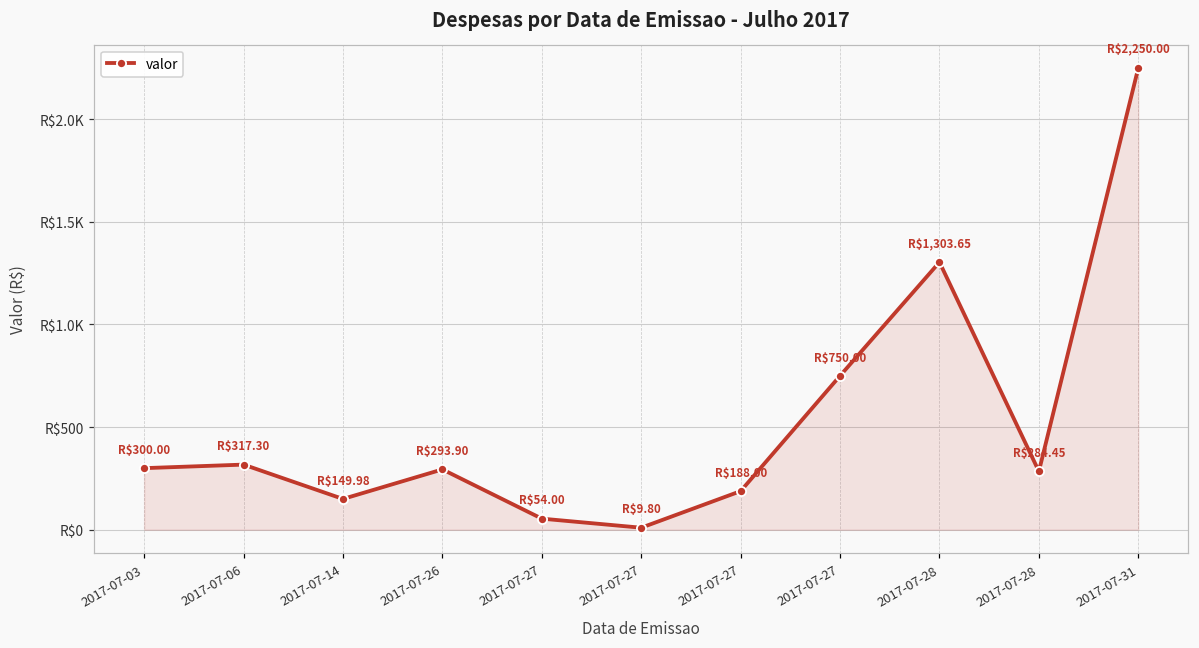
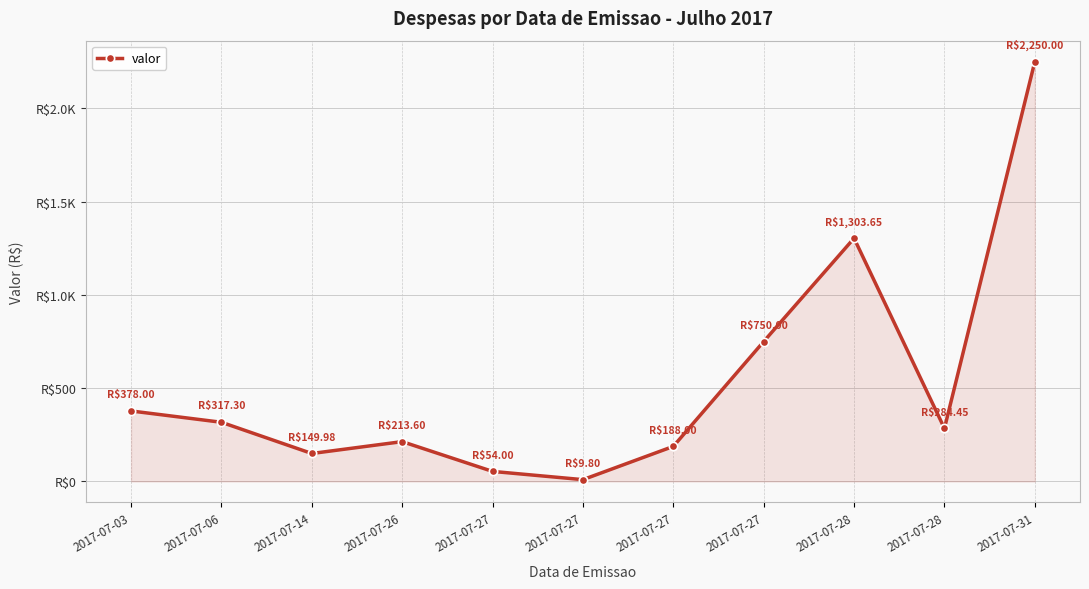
2017-07-03: $300.00 -> $378.00
2017-07-26: $293.90 -> $213.60
